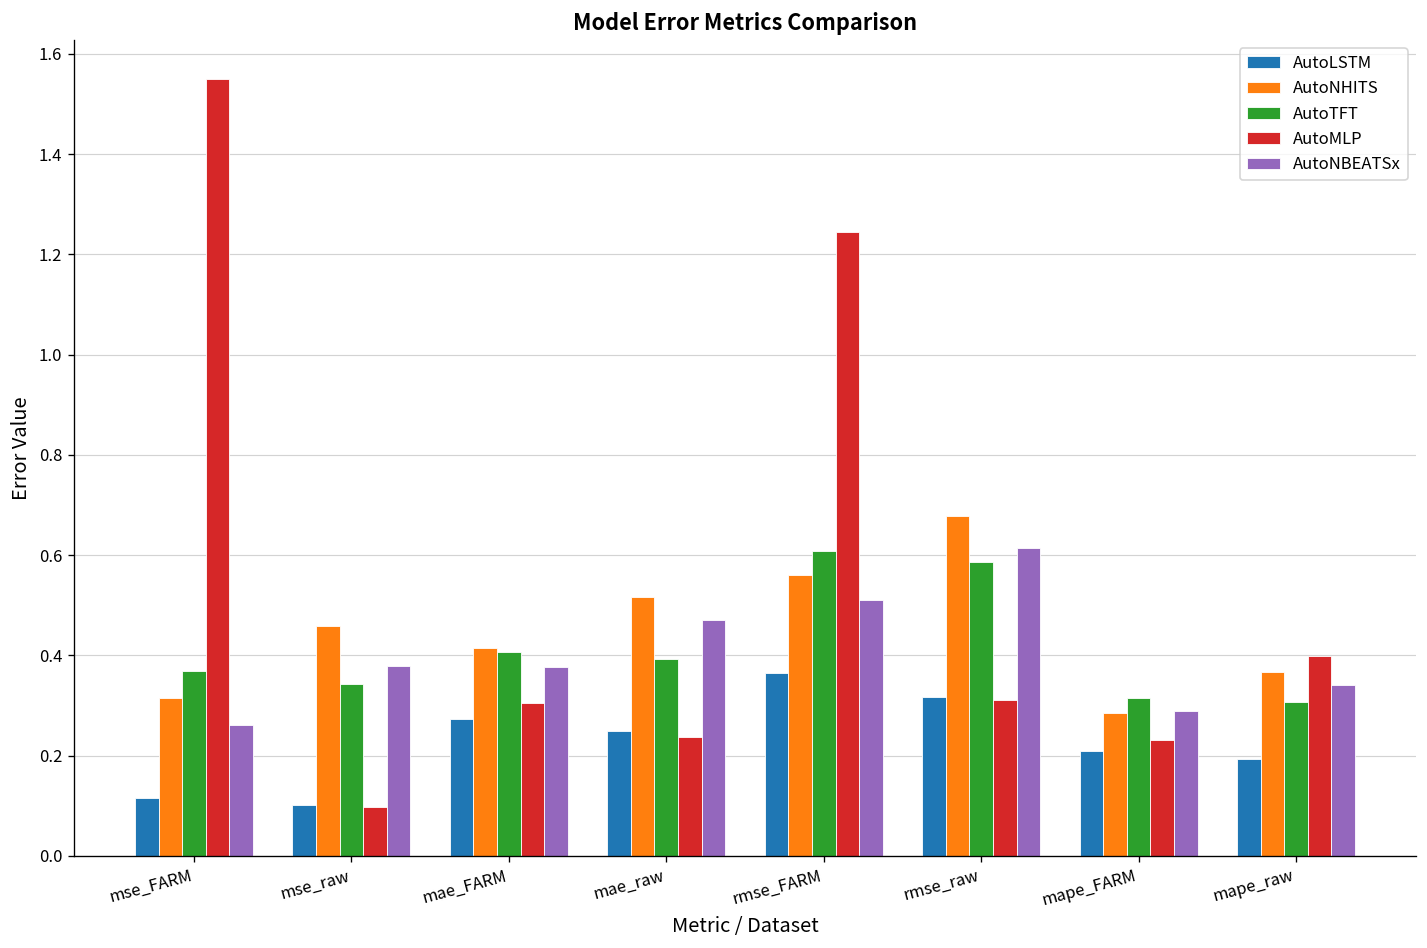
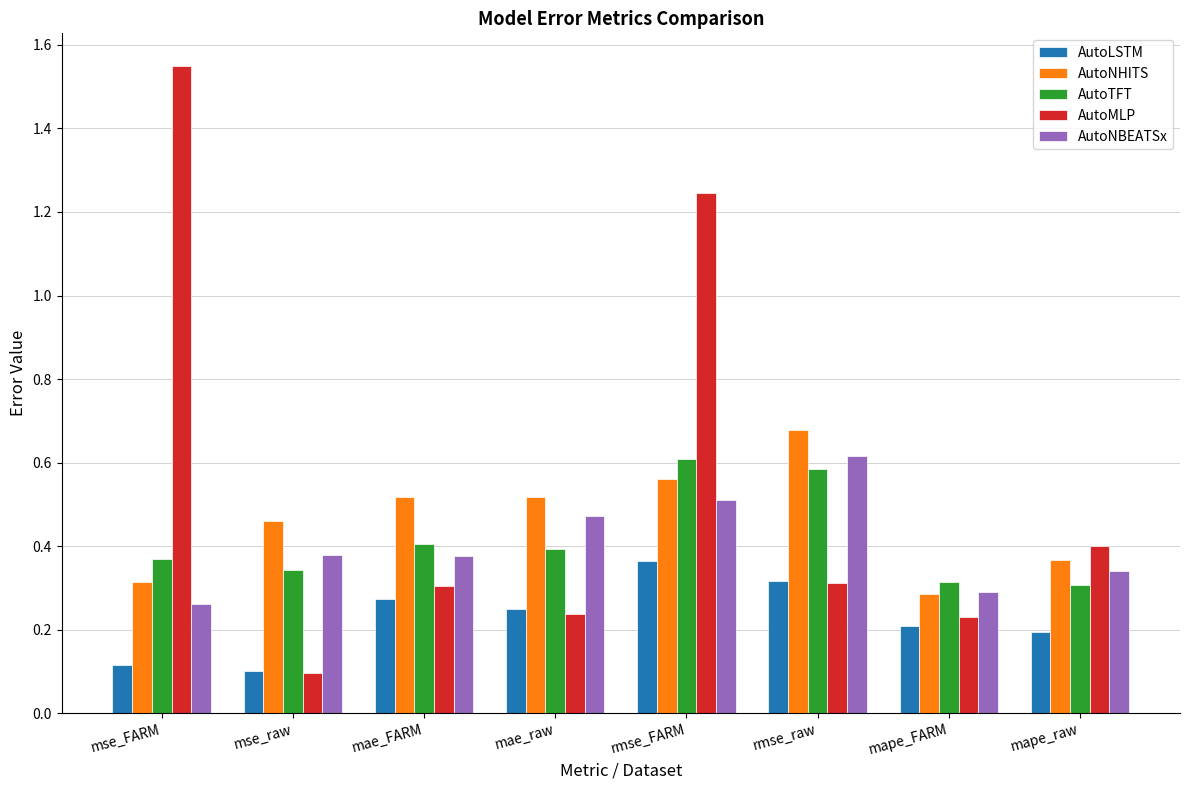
AutoNHITS, mae_FARM: 0.41 -> 0.52
